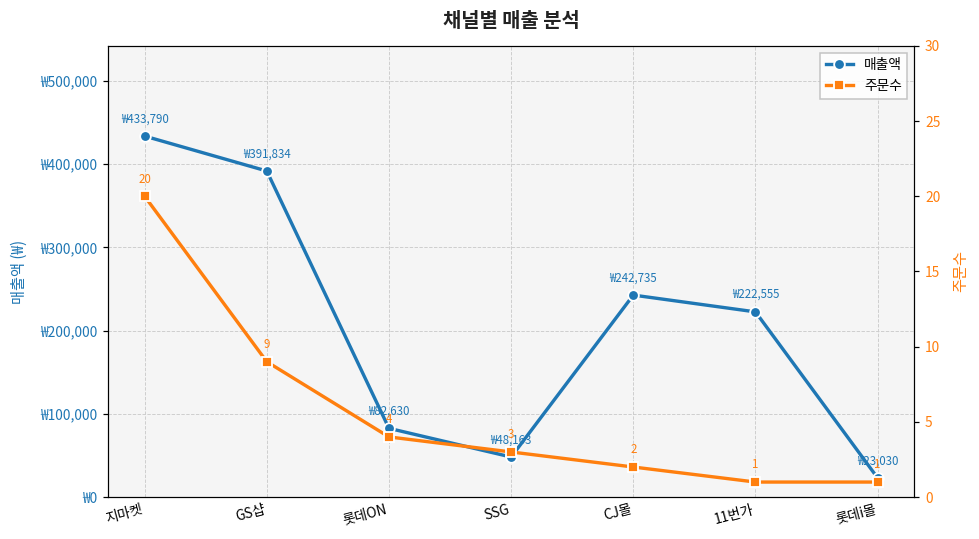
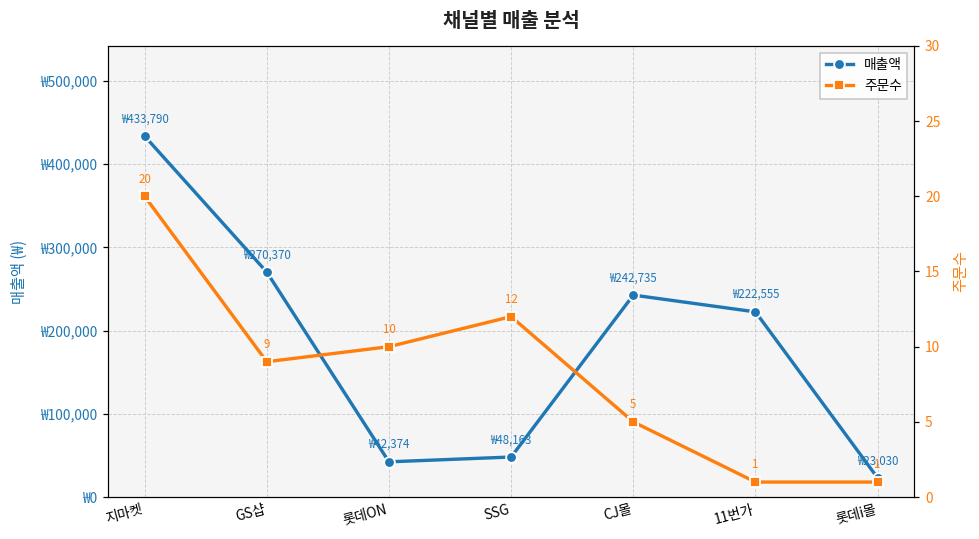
매출액, GS샵: 391,834 -> 270,370
매출액, 롯데ON: 82,630 -> 42,374
주문수, 롯데ON: 4 -> 10
주문수, SSG: 3 -> 12
주문수, CJ몰: 2 -> 5
